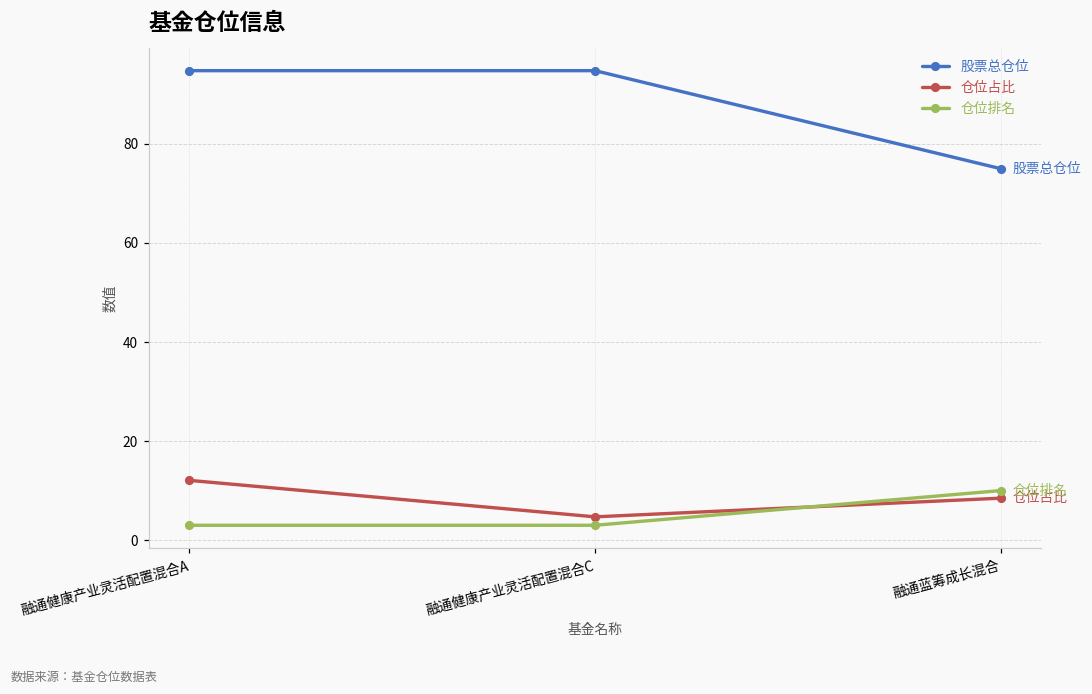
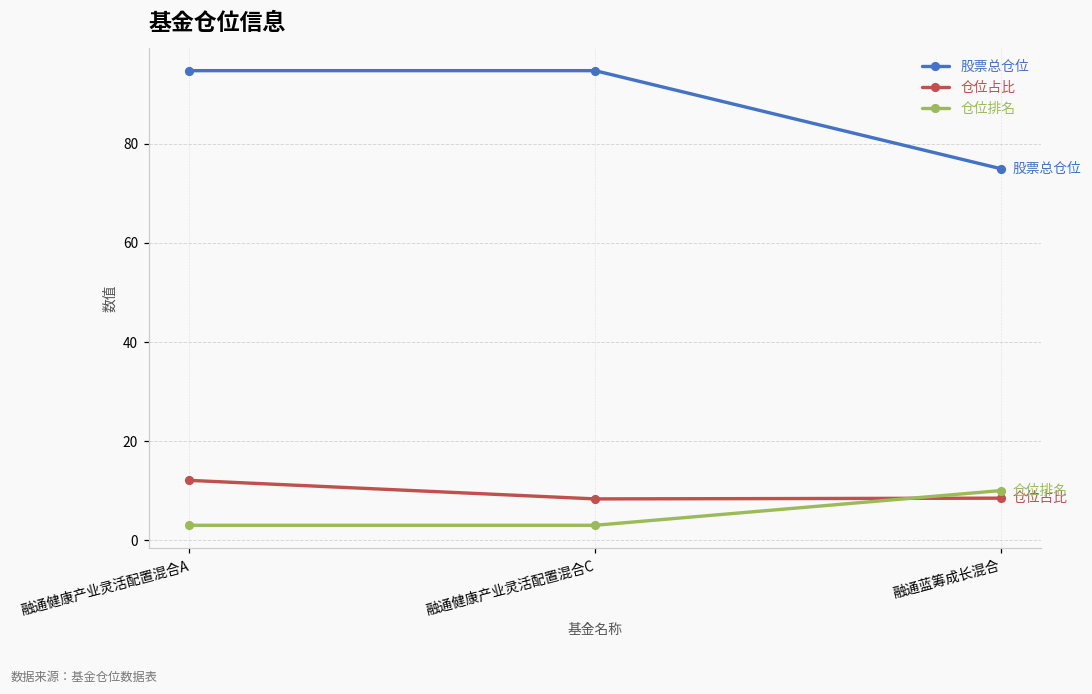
仓位占比, 融通健康产业灵活配置混合C: 5 -> 8
